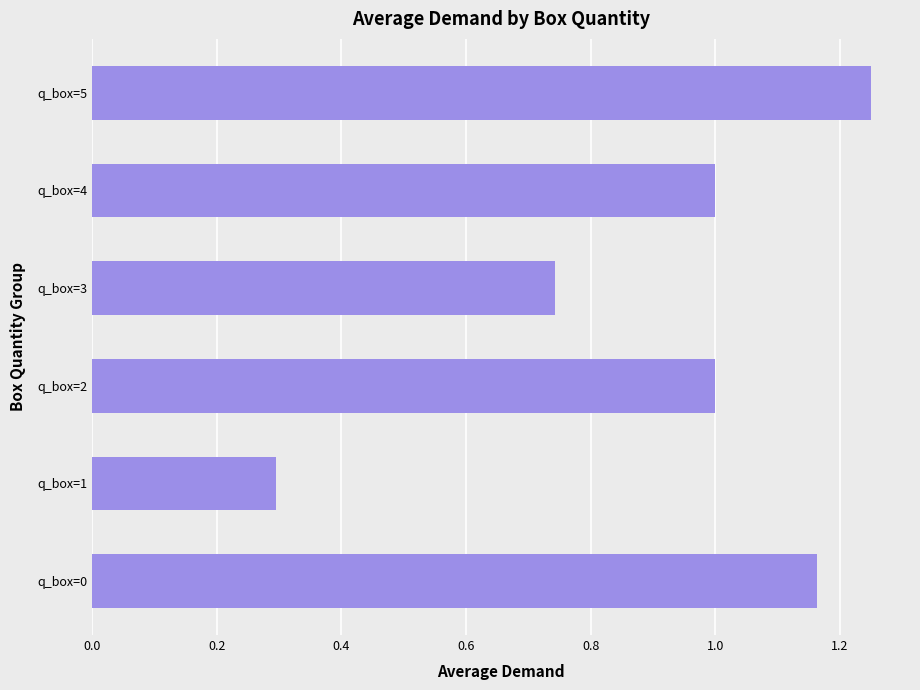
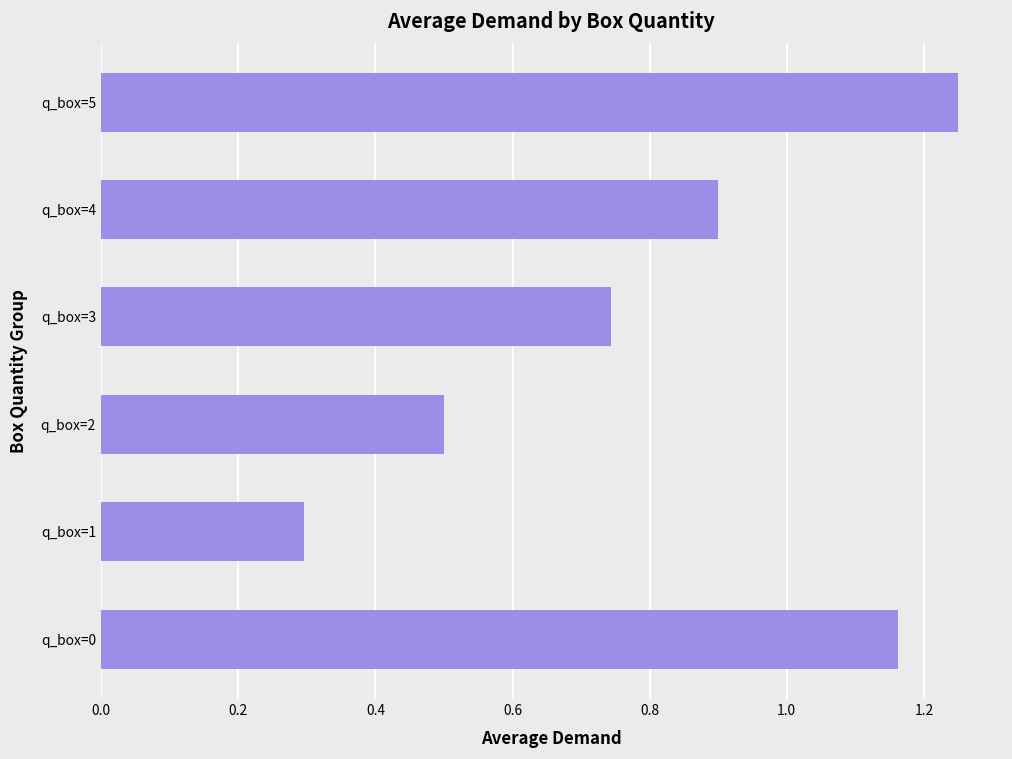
q_box=4: 1.0 -> 0.9
q_box=2: 1.0 -> 0.5
